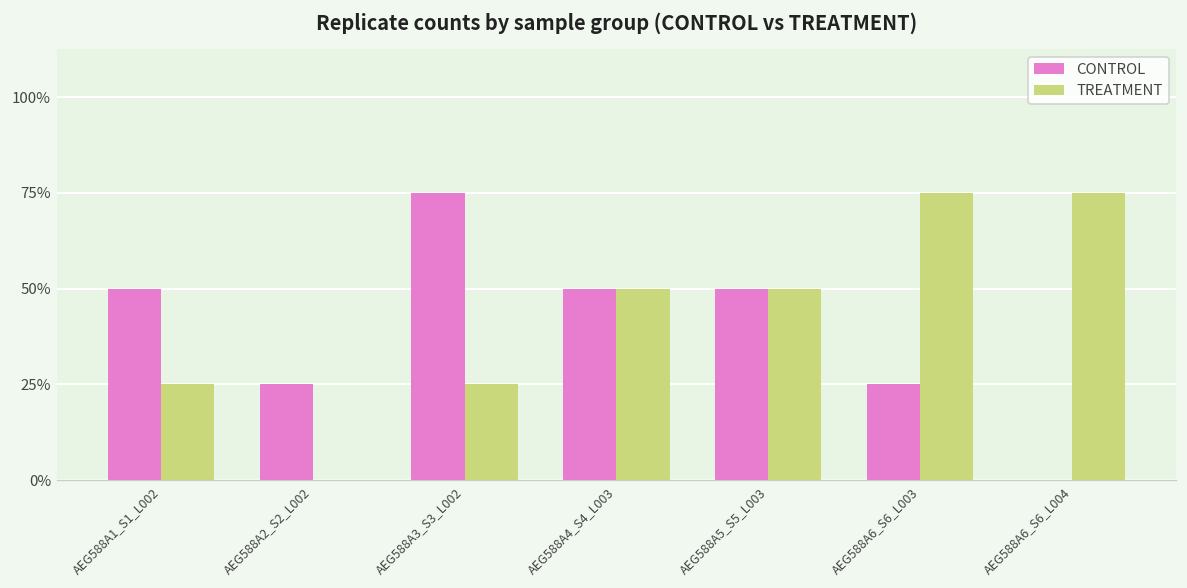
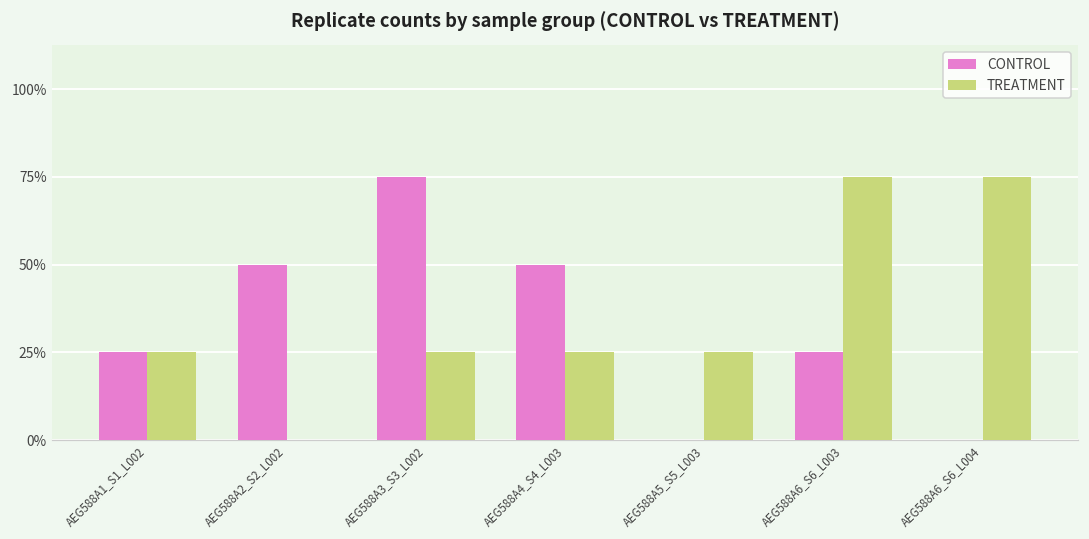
CONTROL, AEG588A1_S1_L002: 50% -> 25%
CONTROL, AEG588A2_S2_L002: 25% -> 50%
TREATMENT, AEG588A4_S4_L003: 50% -> 25%
CONTROL, AEG588A5_S5_L003: 50% -> 0%
TREATMENT, AEG588A5_S5_L003: 50% -> 25%
